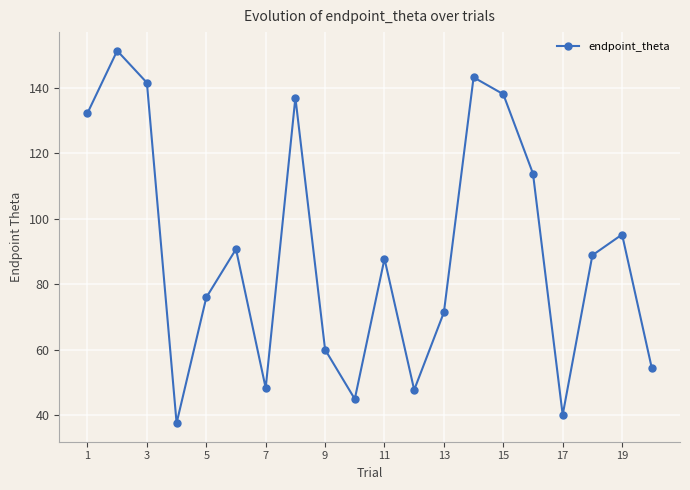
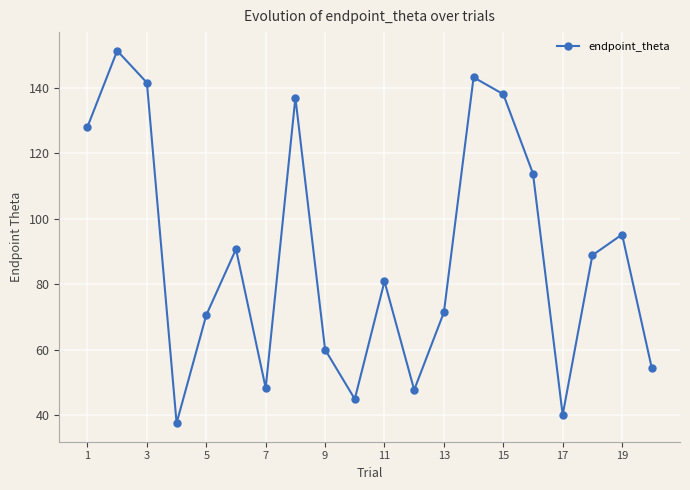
1: 132 -> 128
5: 76 -> 71
11: 88 -> 81
